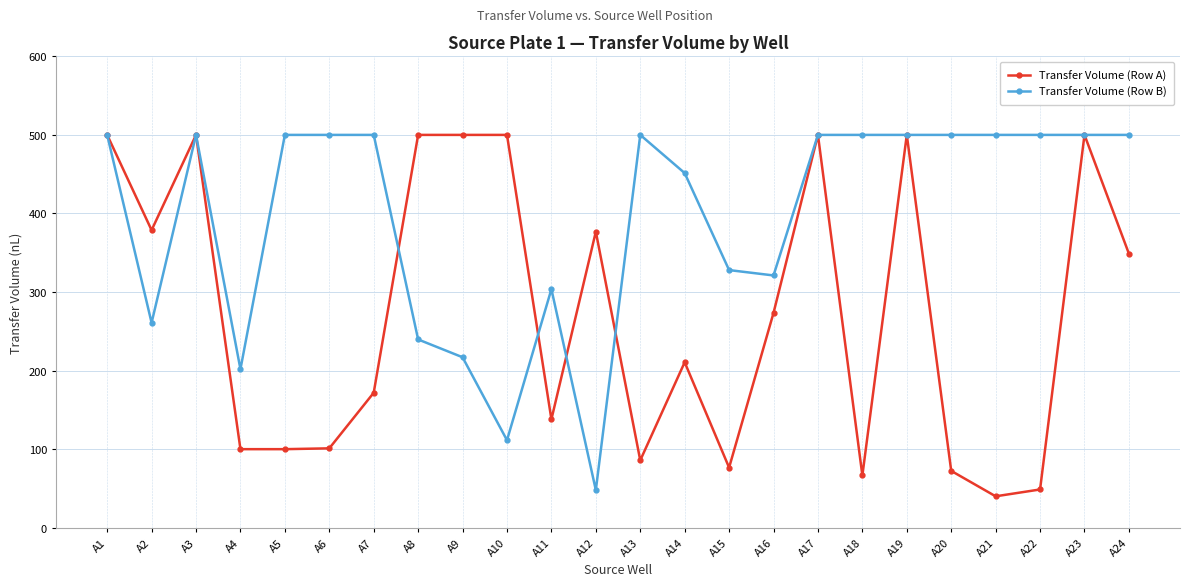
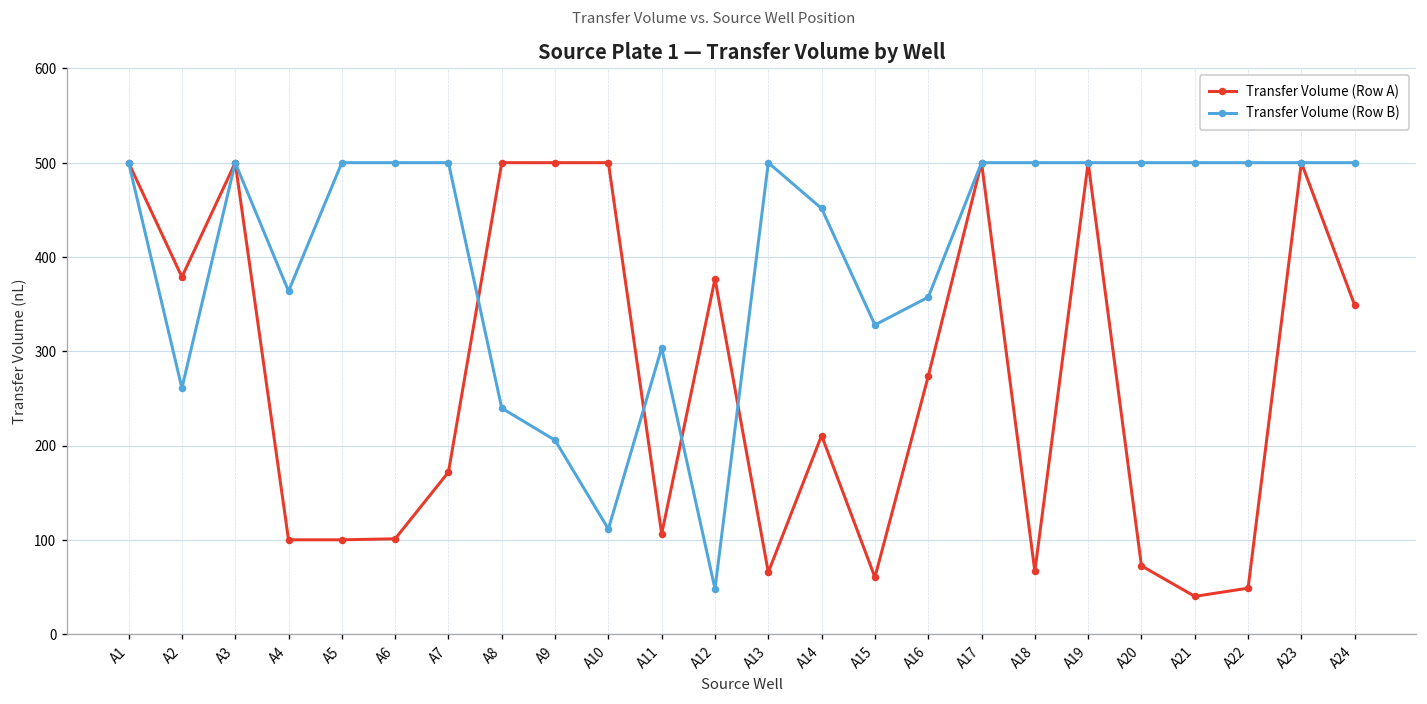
Transfer Volume (Row B), A4: 200 -> 360
Transfer Volume (Row B), A9: 220 -> 210
Transfer Volume (Row A), A11: 140 -> 110
Transfer Volume (Row A), A13: 90 -> 70
Transfer Volume (Row A), A15: 80 -> 60
Transfer Volume (Row B), A16: 320 -> 360
